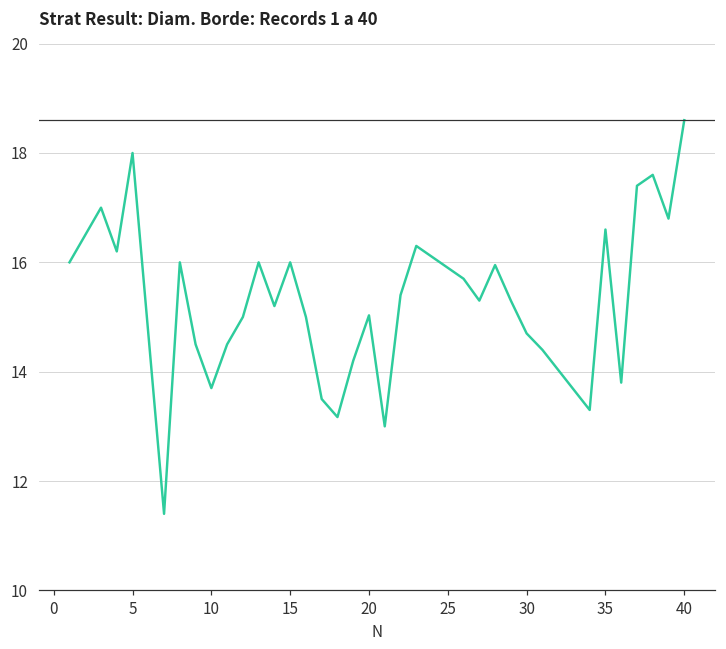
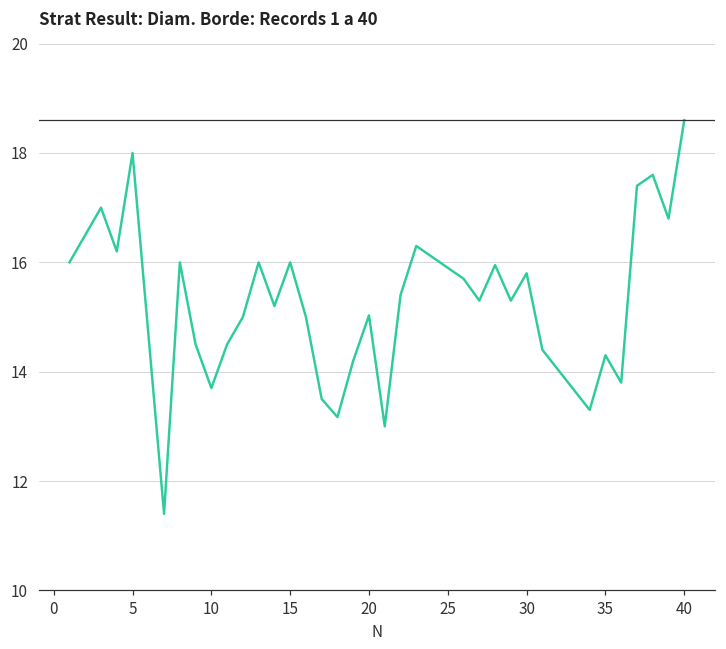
30: 14.7 -> 15.8
35: 16.6 -> 14.3
